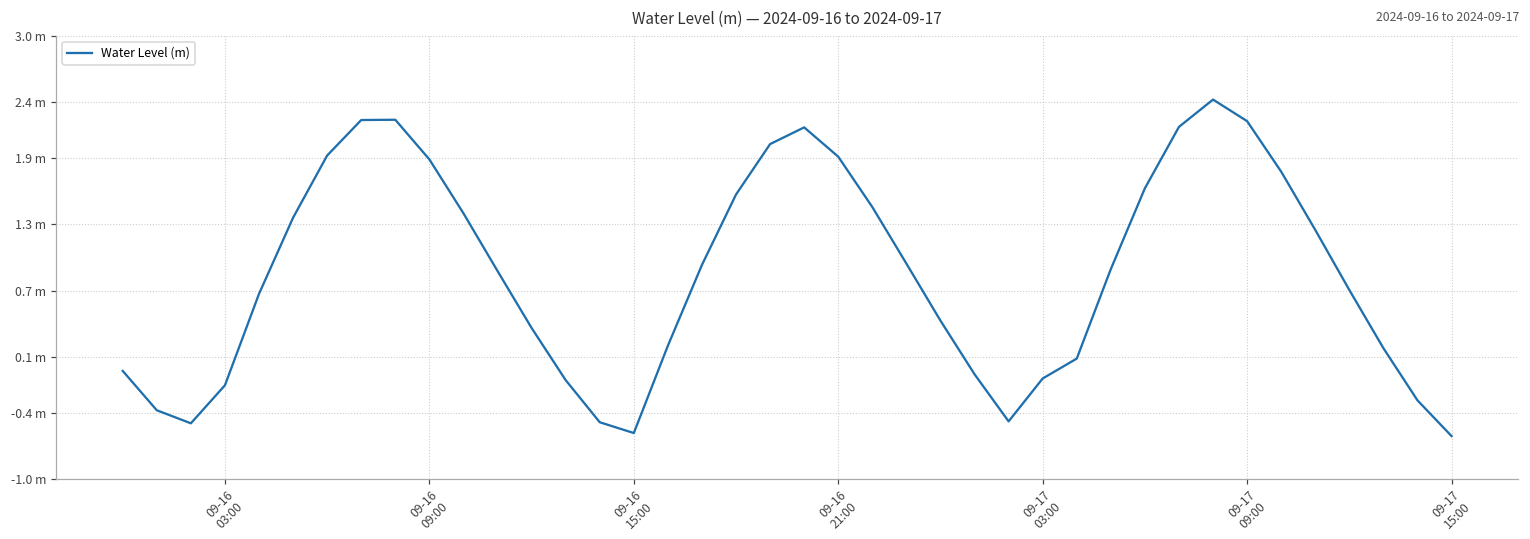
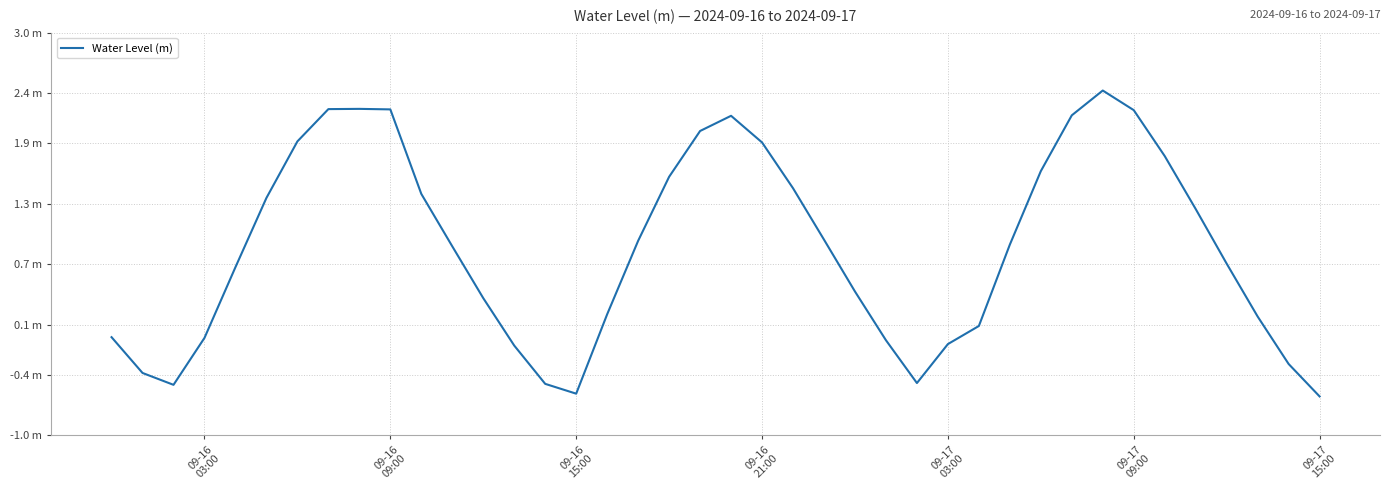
09-16 03:00: -0.15 m -> -0.03 m
09-16 09:00: 1.89 m -> 2.24 m
